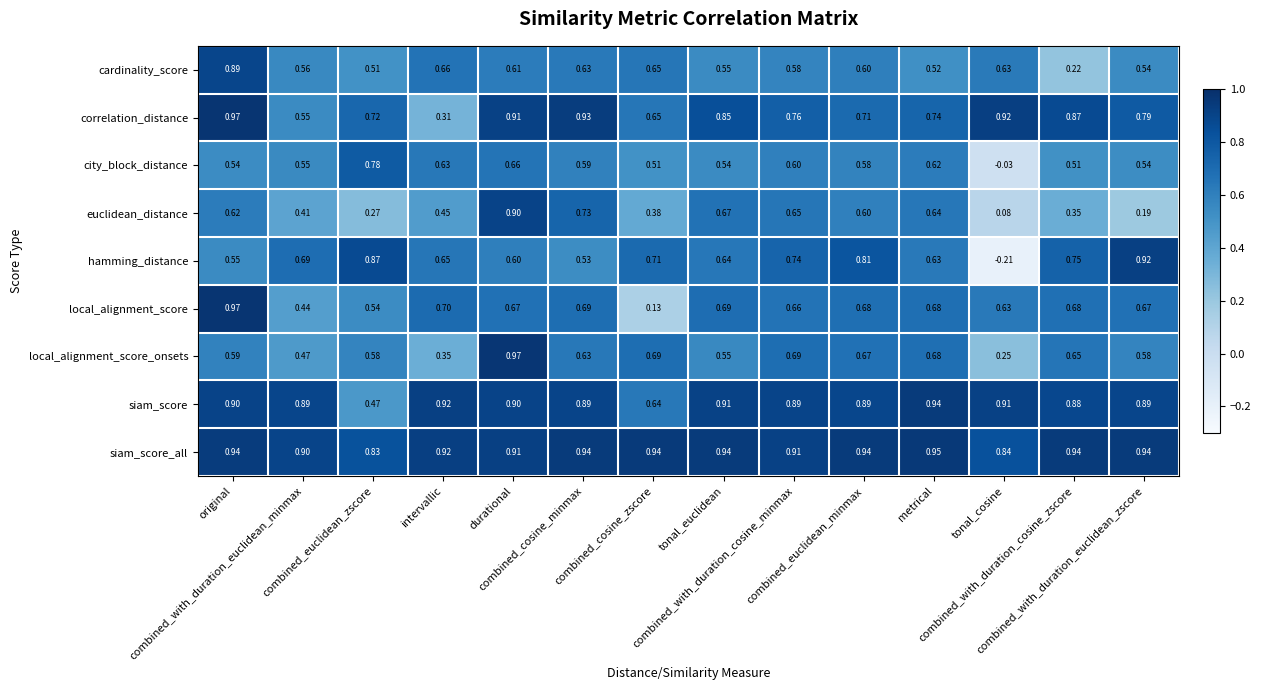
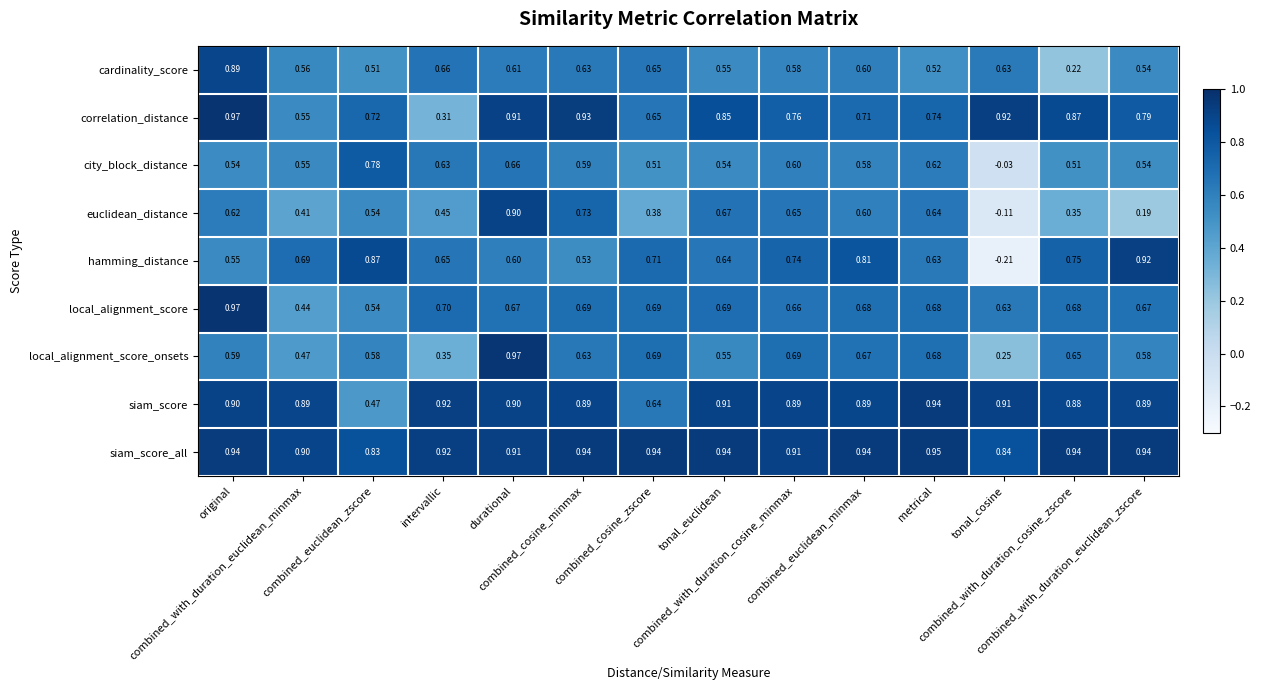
euclidean_distance, combined_euclidean_zscore: 0.27 -> 0.54
euclidean_distance, tonal_cosine: 0.08 -> -0.11
local_alignment_score, combined_cosine_zscore: 0.13 -> 0.69
